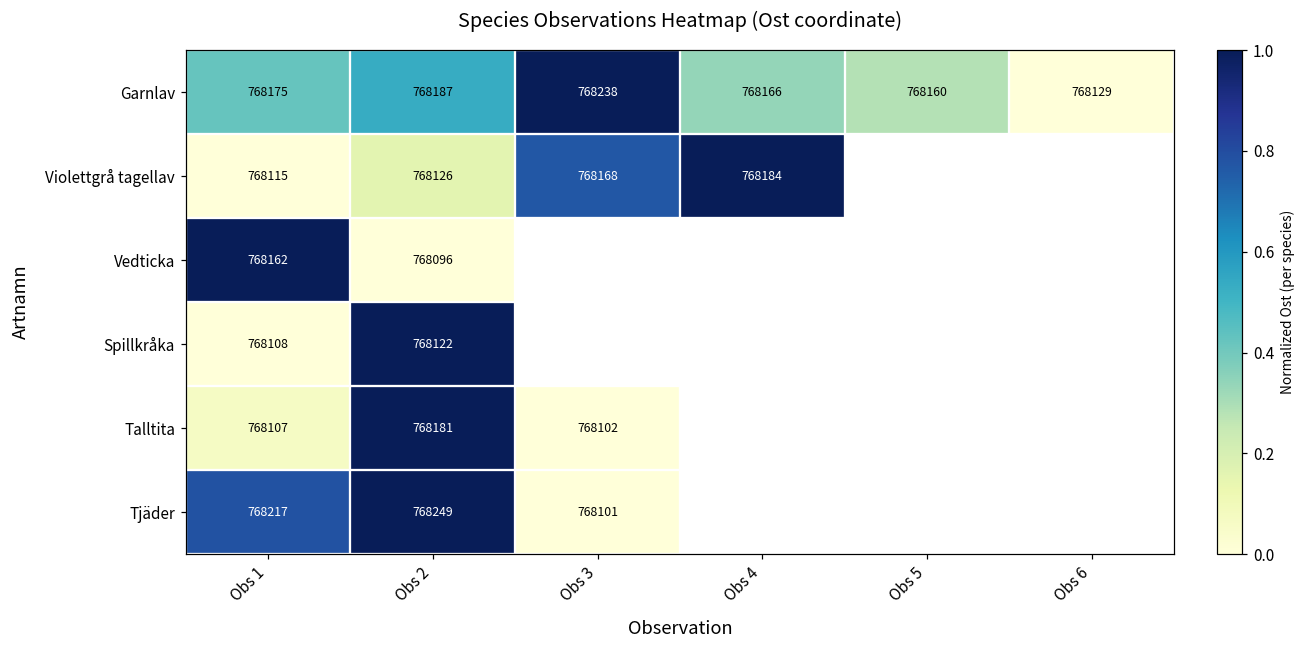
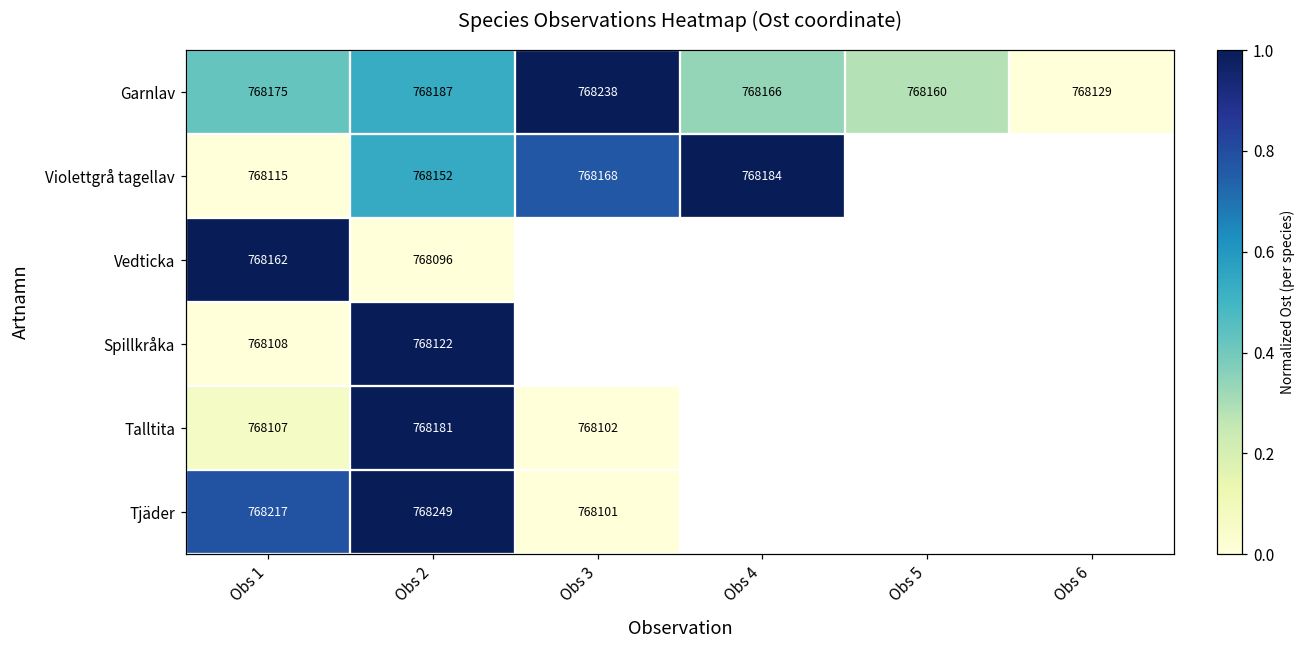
Violettgrå tagellav, Obs 2: 768126 -> 768152
